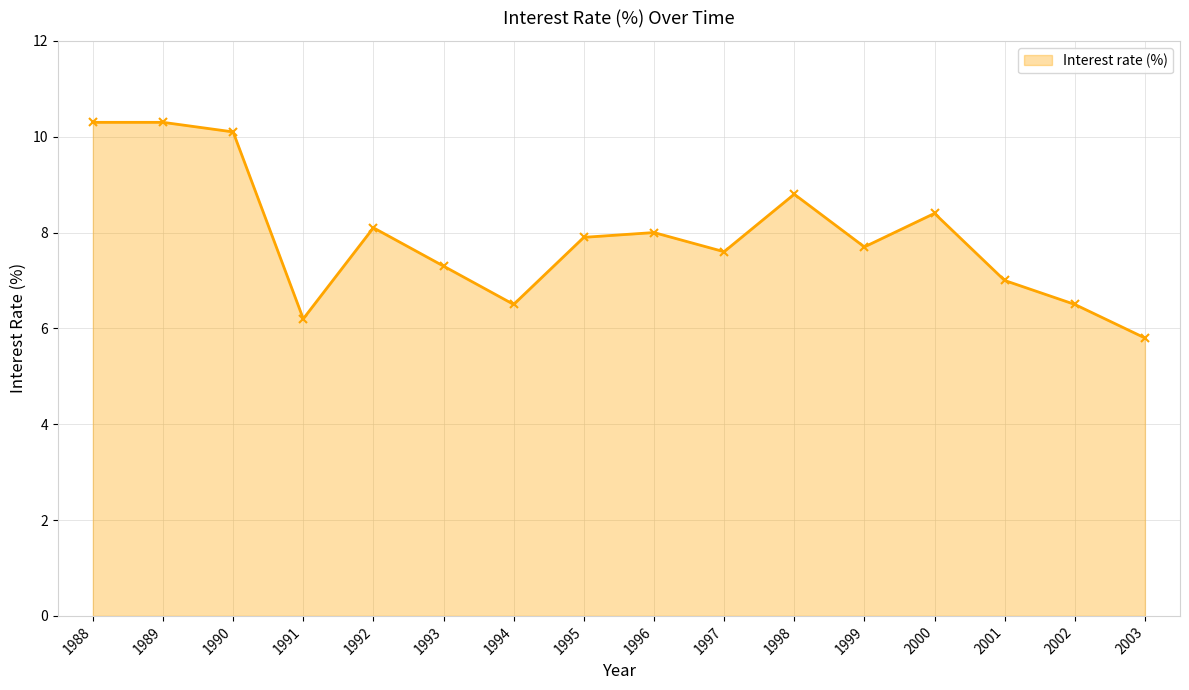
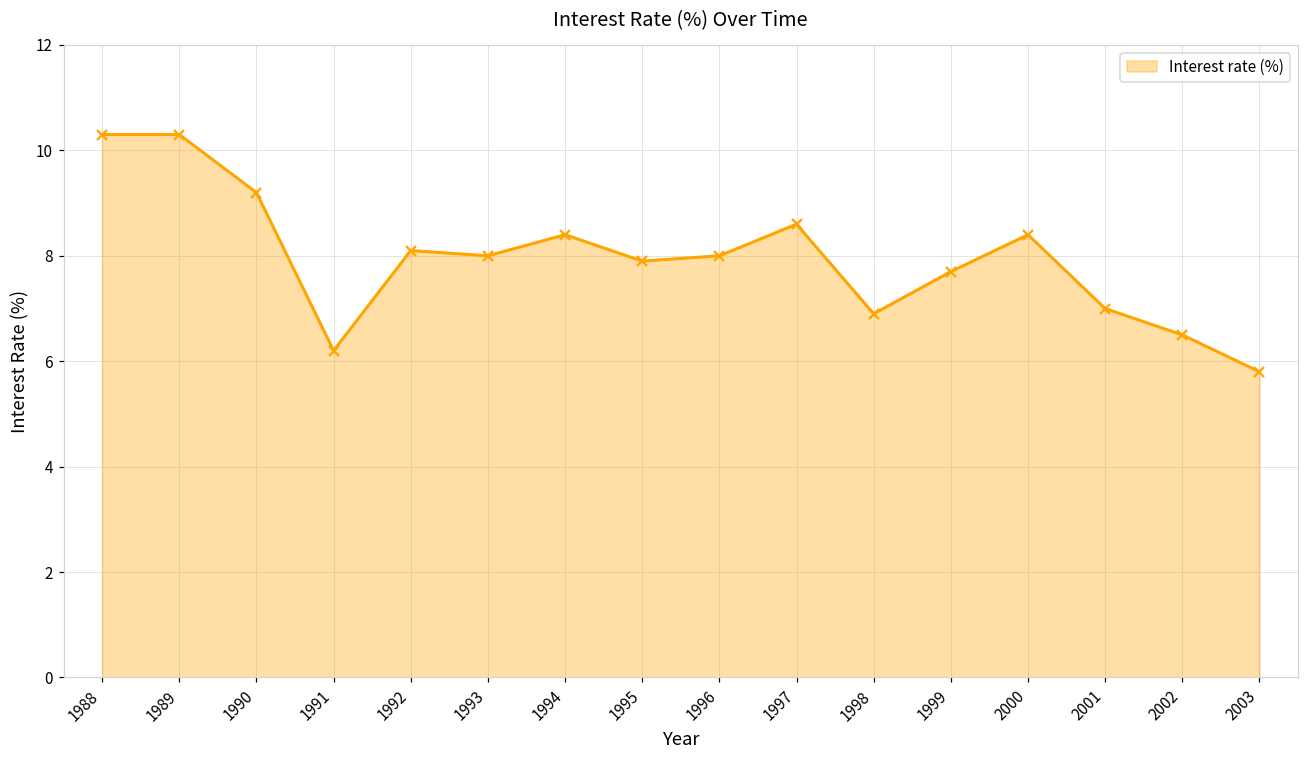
1990: 10.1 -> 9.2
1993: 7.3 -> 8.0
1994: 6.5 -> 8.4
1997: 7.6 -> 8.6
1998: 8.8 -> 6.9
